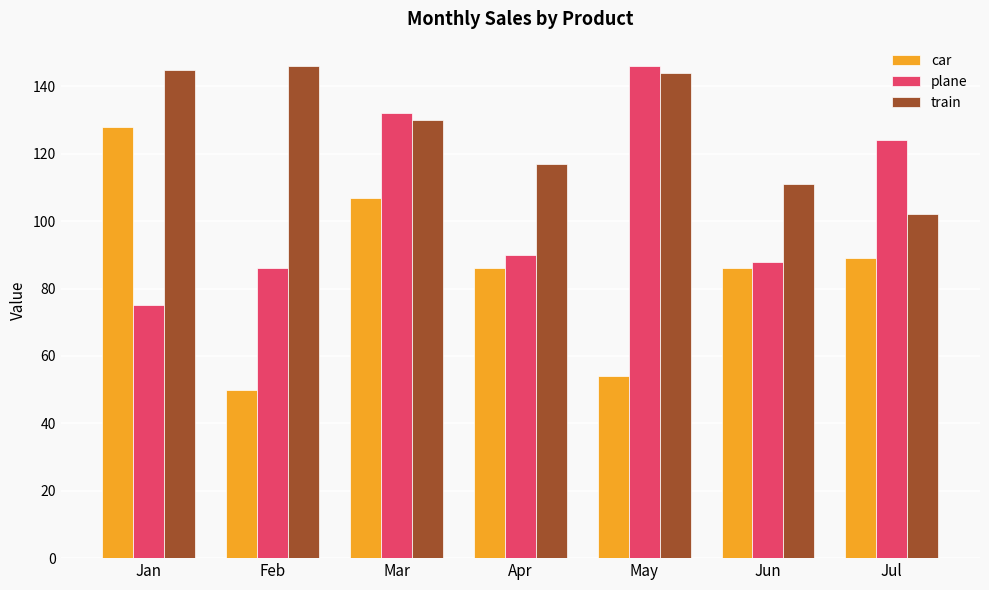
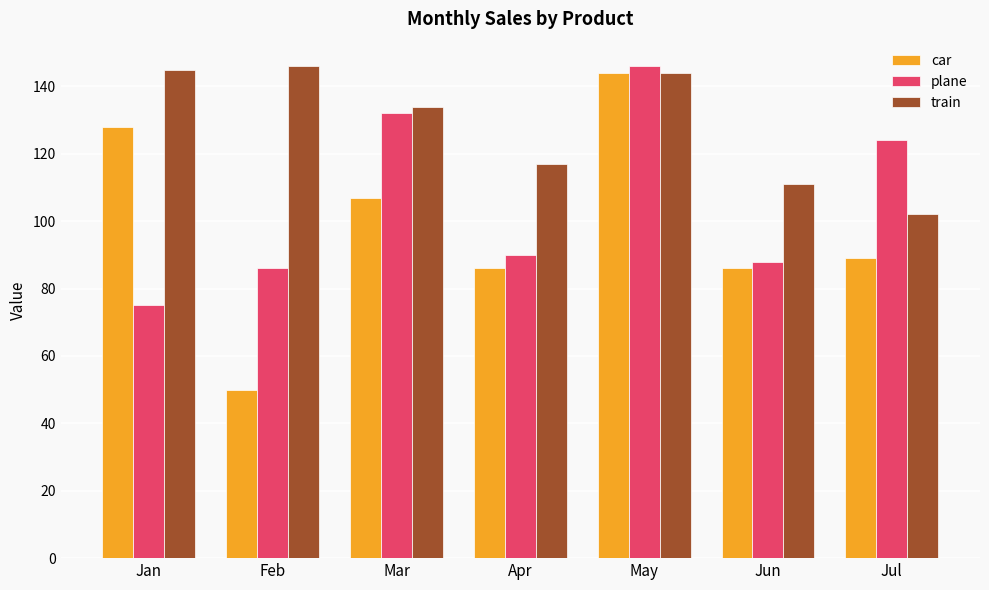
train, Mar: 130 -> 134
car, May: 54 -> 144
